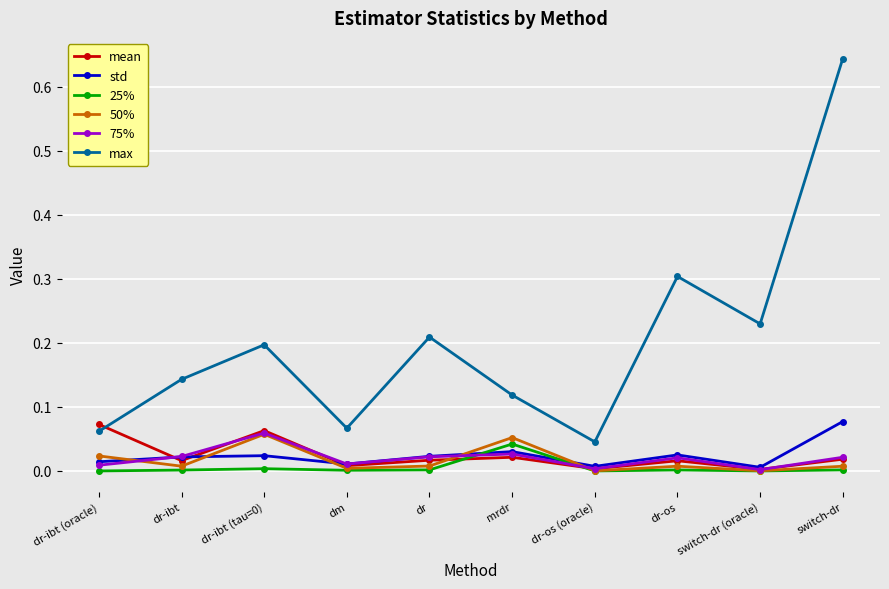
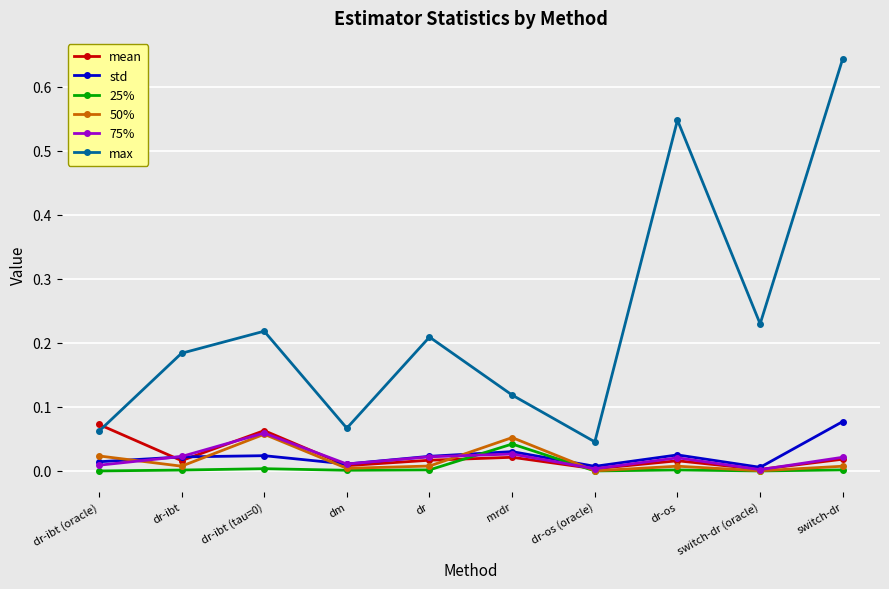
max, dr-ibt: 0.14 -> 0.18
max, dr-ibt (tau=0): 0.20 -> 0.22
max, dr-os: 0.30 -> 0.55
